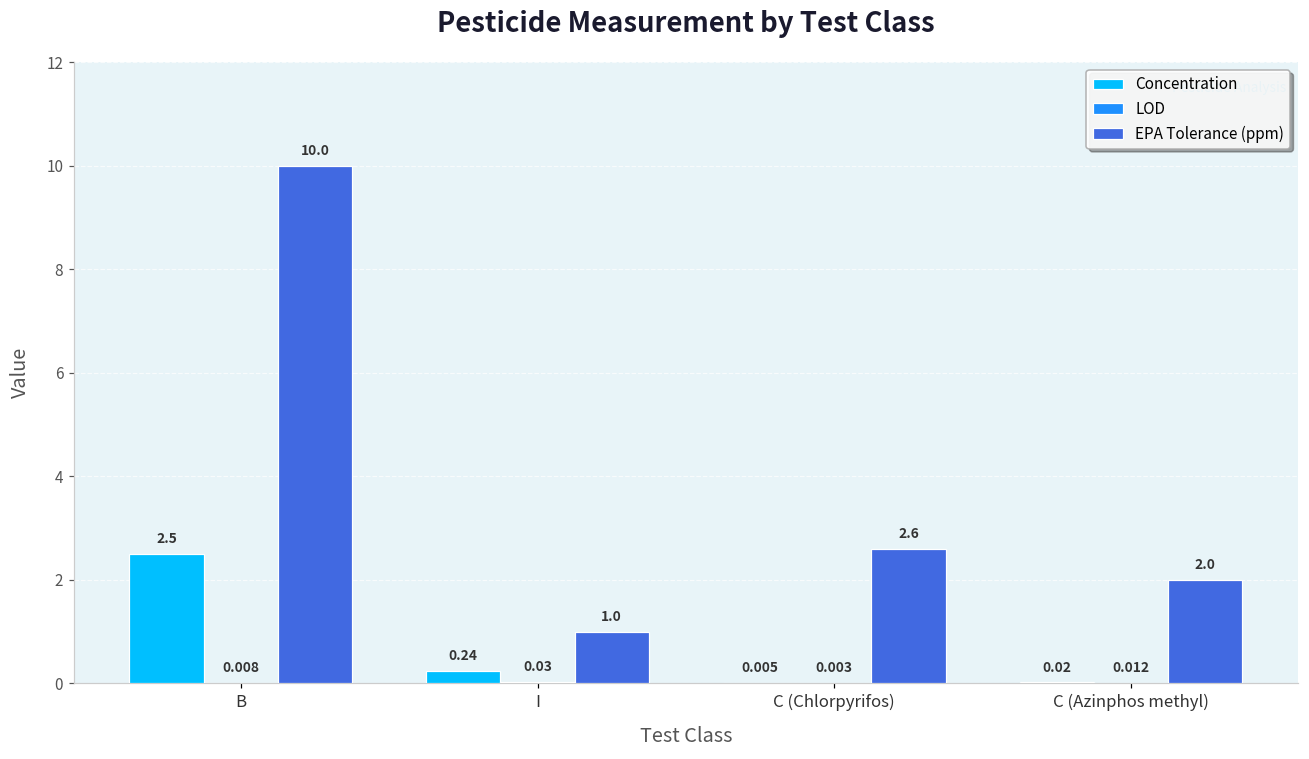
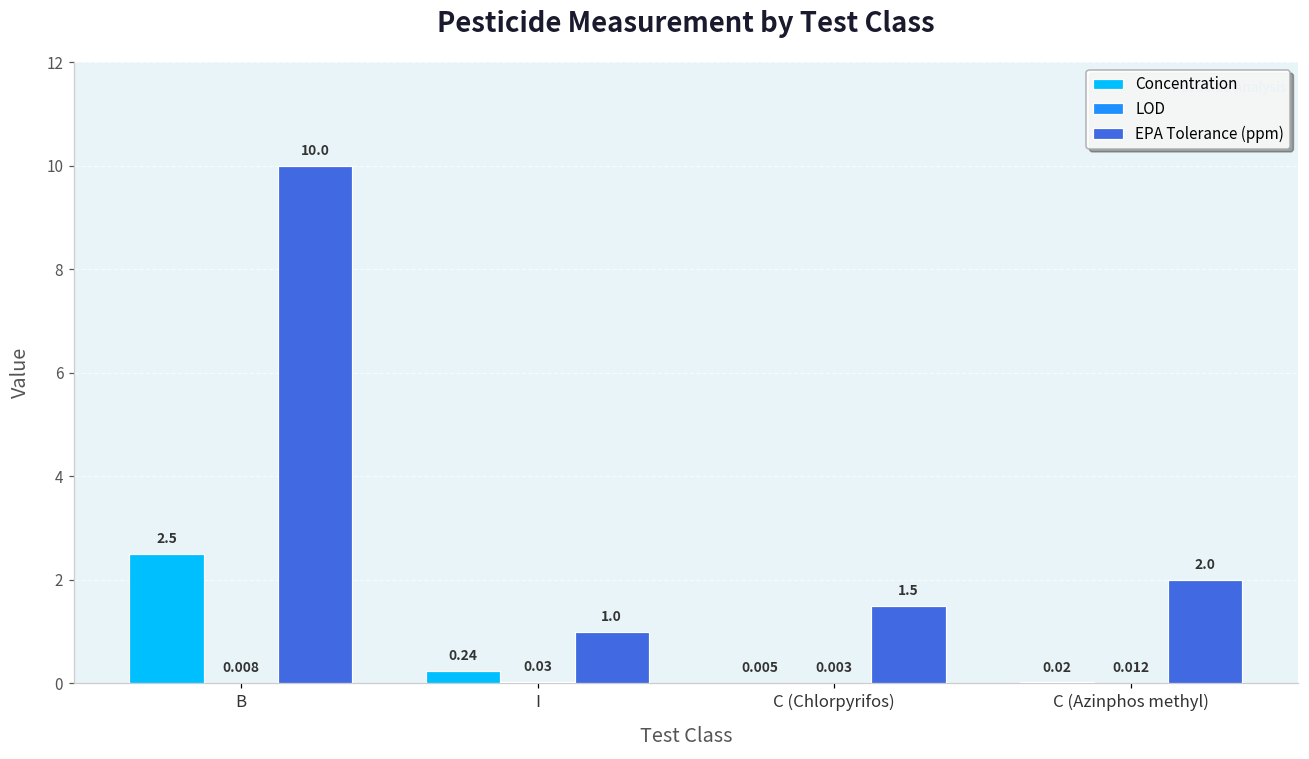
EPA Tolerance (ppm), C (Chlorpyrifos): 2.6 -> 1.5
